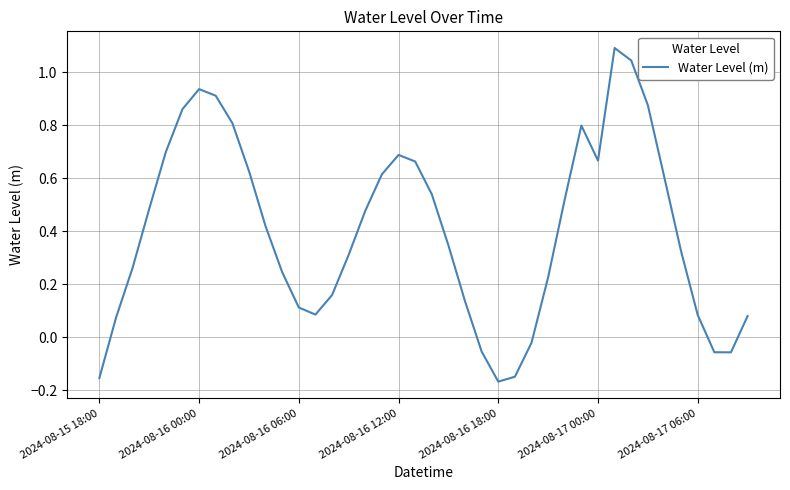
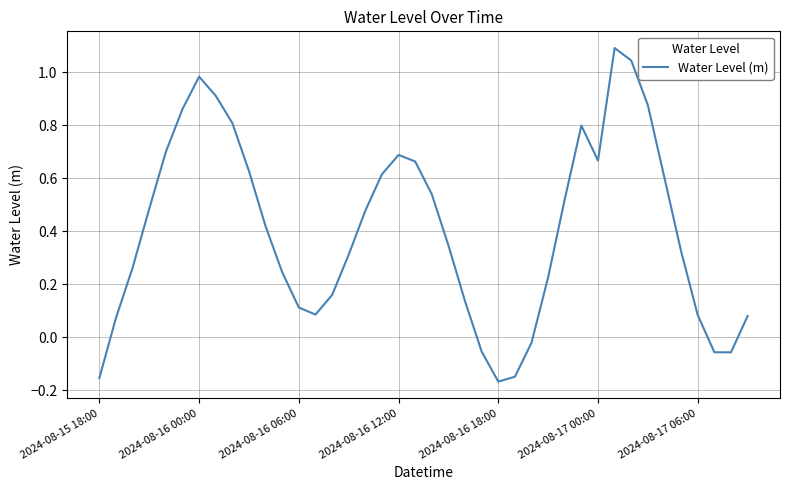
2024-08-16 00:00: 0.94 -> 0.98
